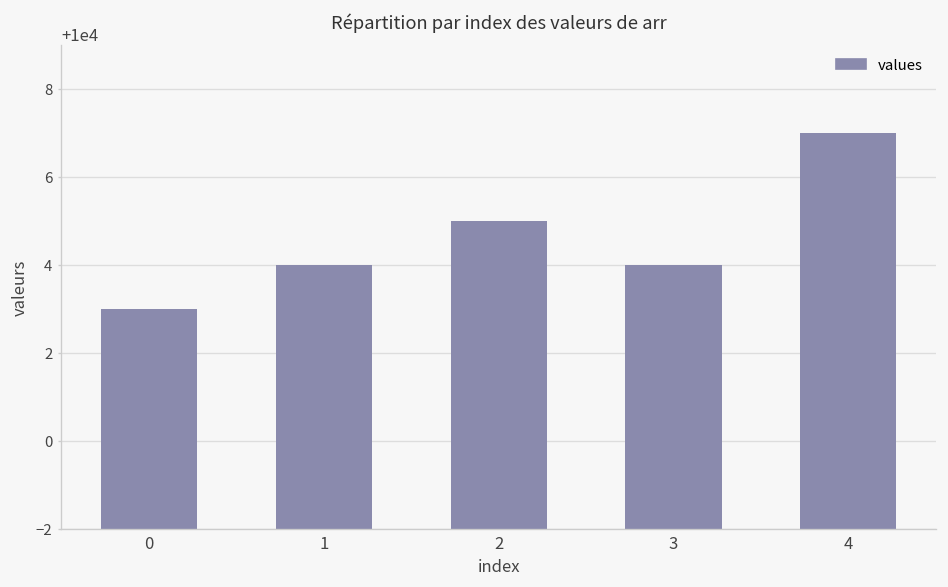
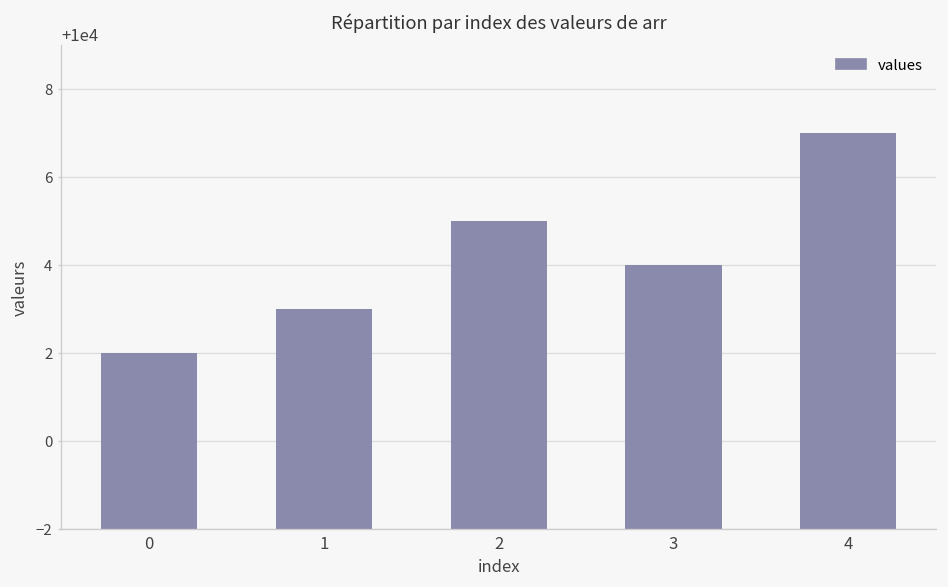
0: 10003 -> 10002
1: 10004 -> 10003
